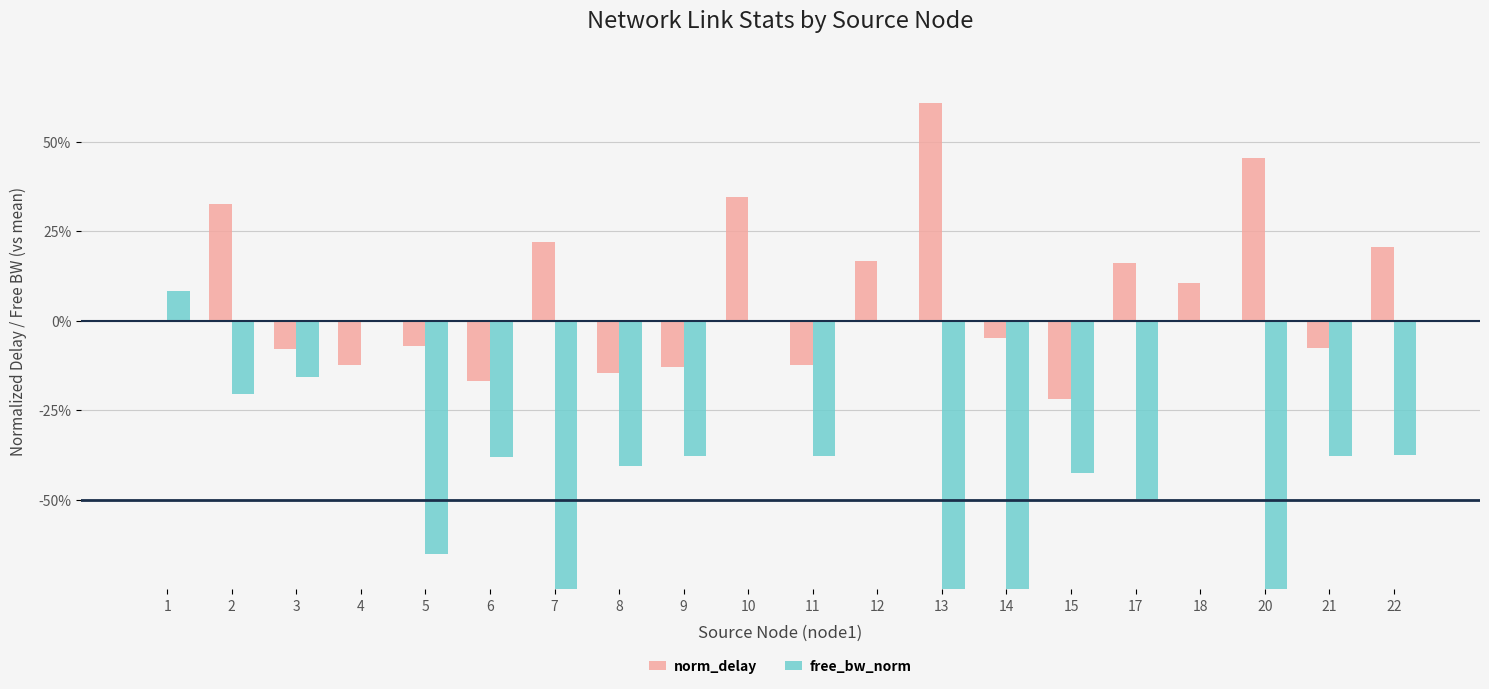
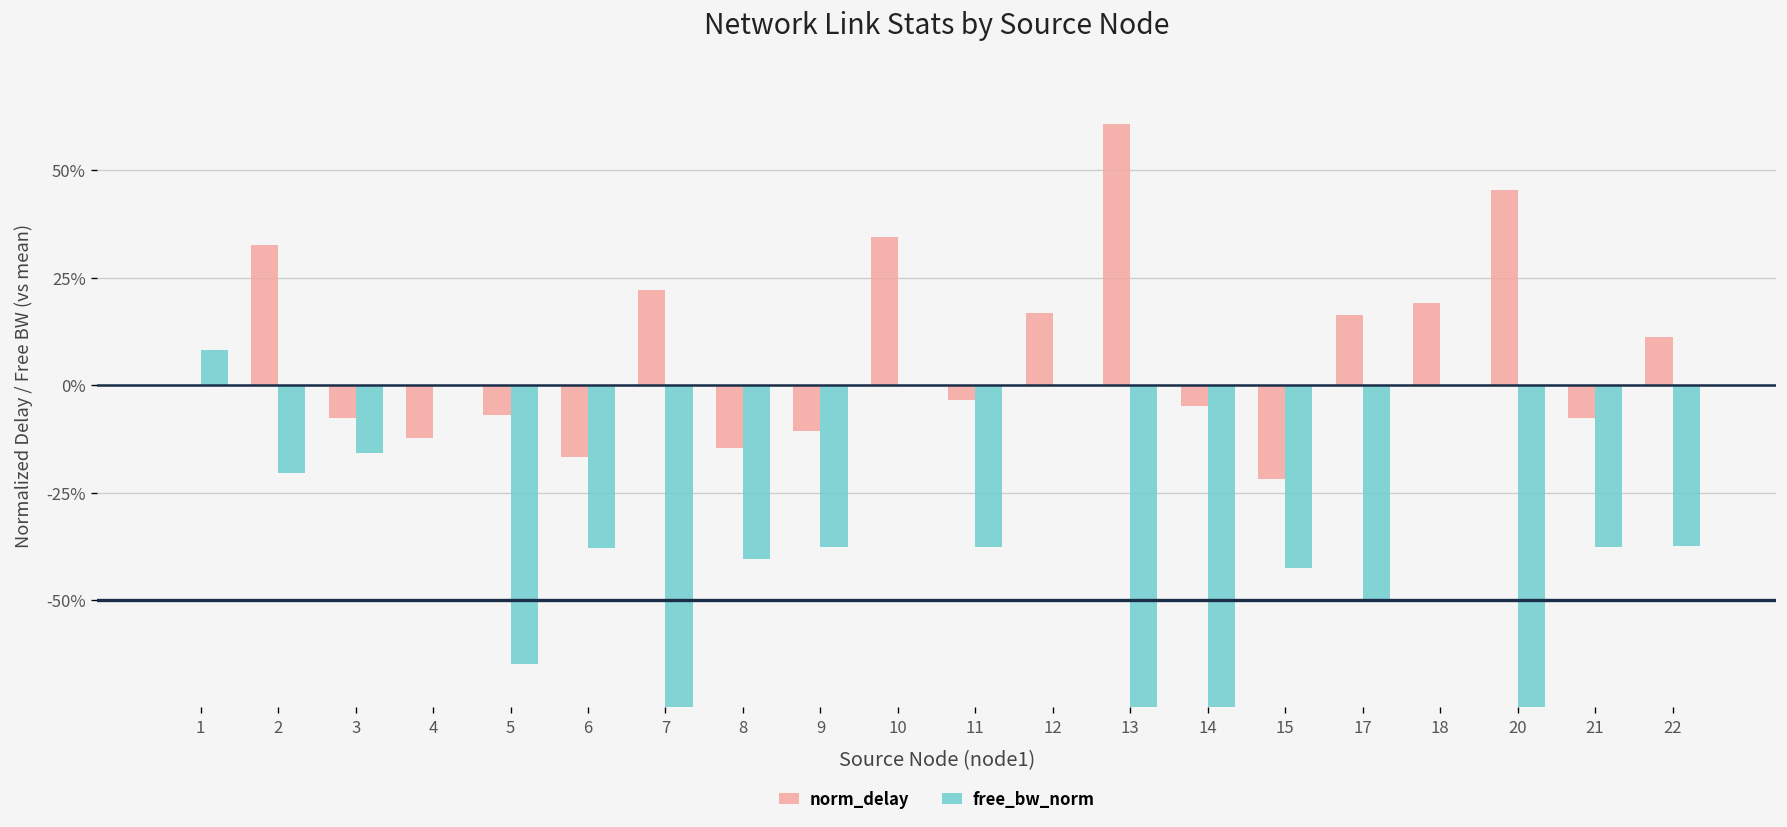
norm_delay, 9: -13% -> -11%
norm_delay, 11: -12% -> -4%
norm_delay, 18: 11% -> 19%
norm_delay, 22: 21% -> 11%
